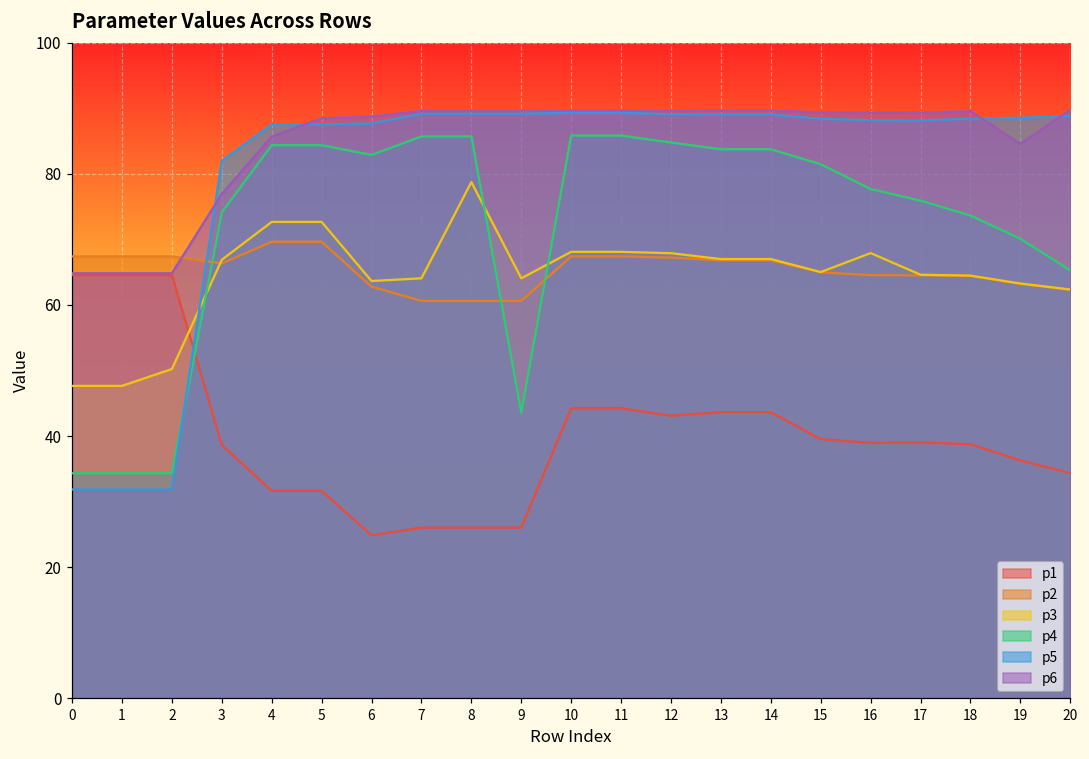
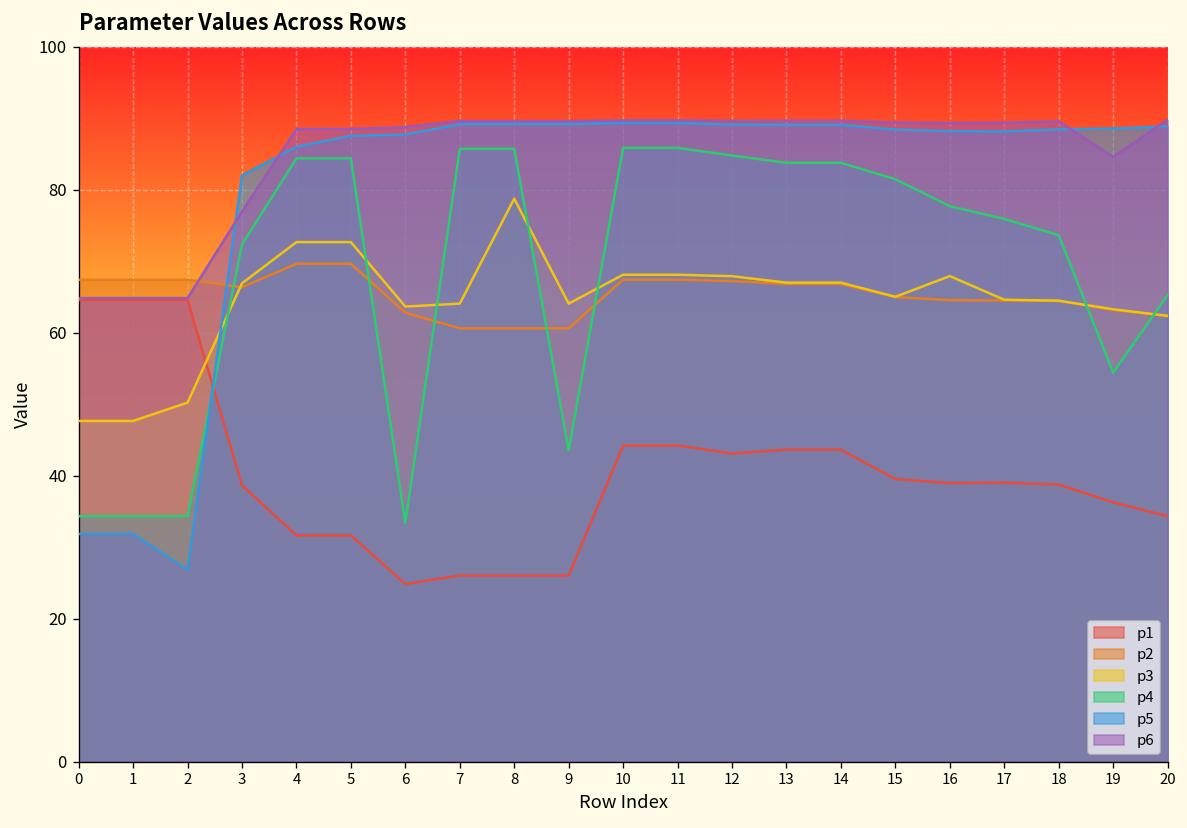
p5, 2: 32 -> 27
p4, 3: 74 -> 72
p5, 4: 88 -> 86
p6, 4: 86 -> 88
p4, 6: 83 -> 33
p4, 19: 70 -> 54
